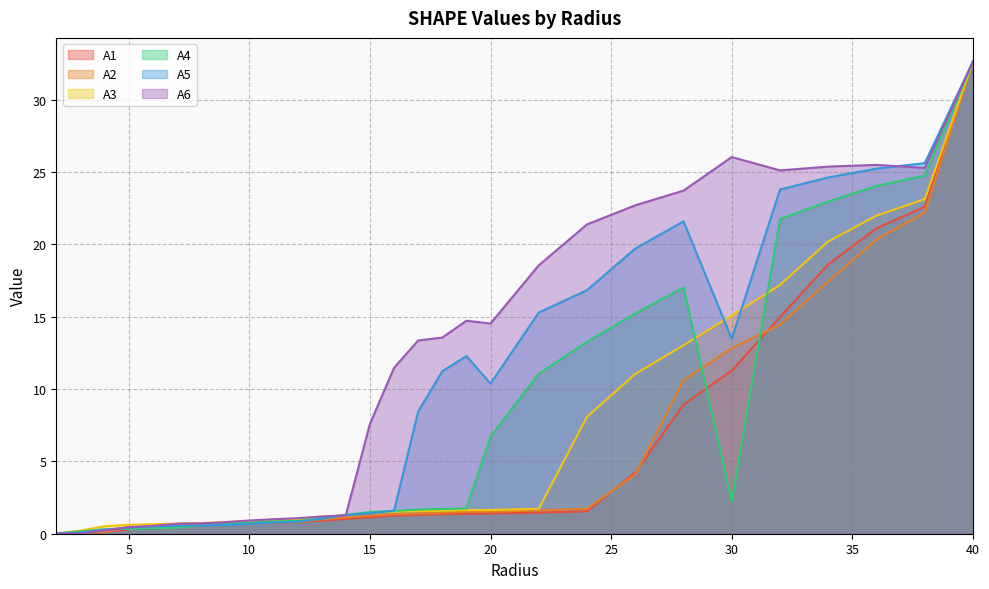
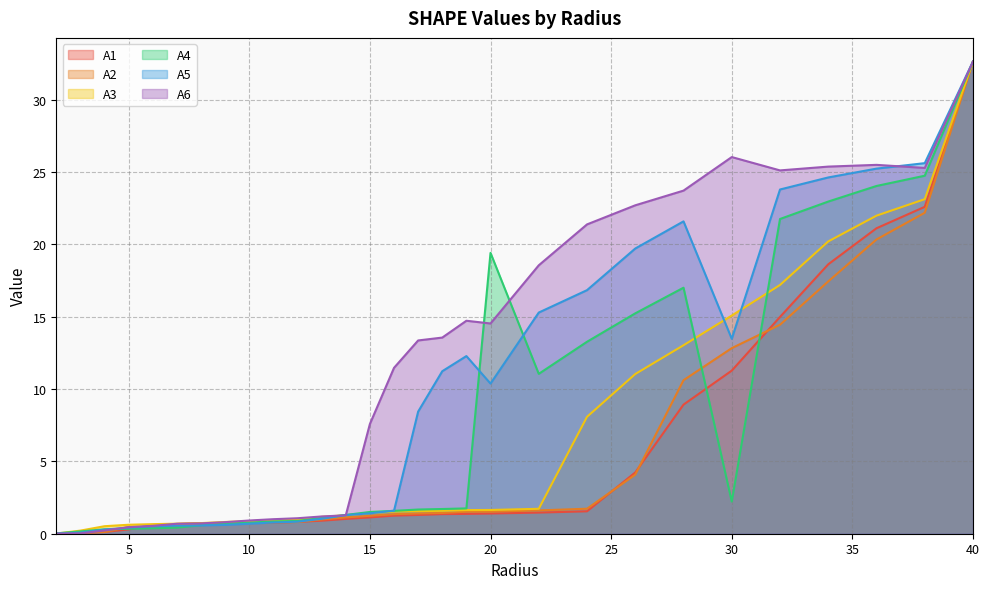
A4, 20: 6.7 -> 19.4
